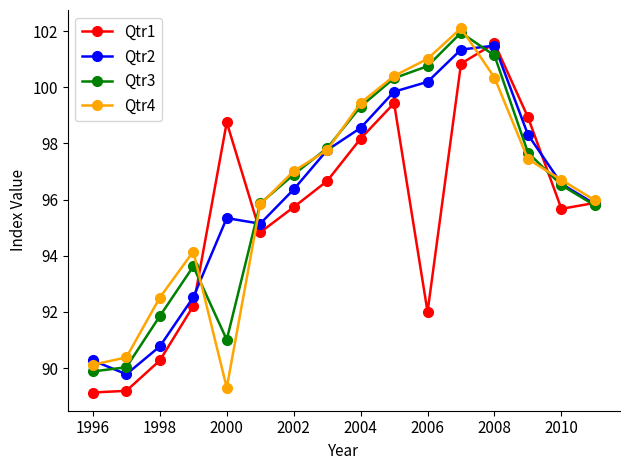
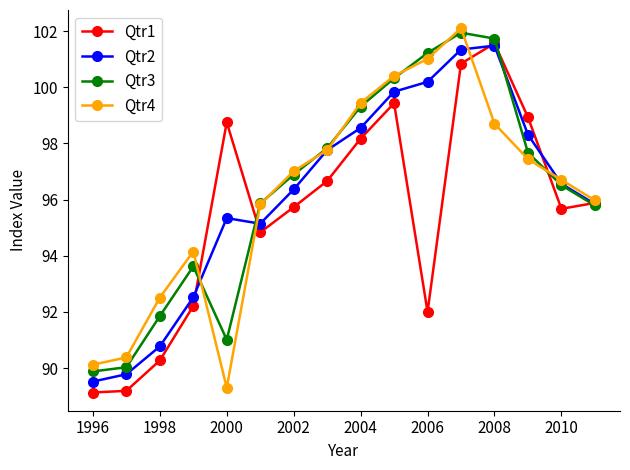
Qtr2, 1996: 90.3 -> 89.5
Qtr3, 2006: 100.8 -> 101.2
Qtr3, 2008: 101.1 -> 101.7
Qtr4, 2008: 100.3 -> 98.7
